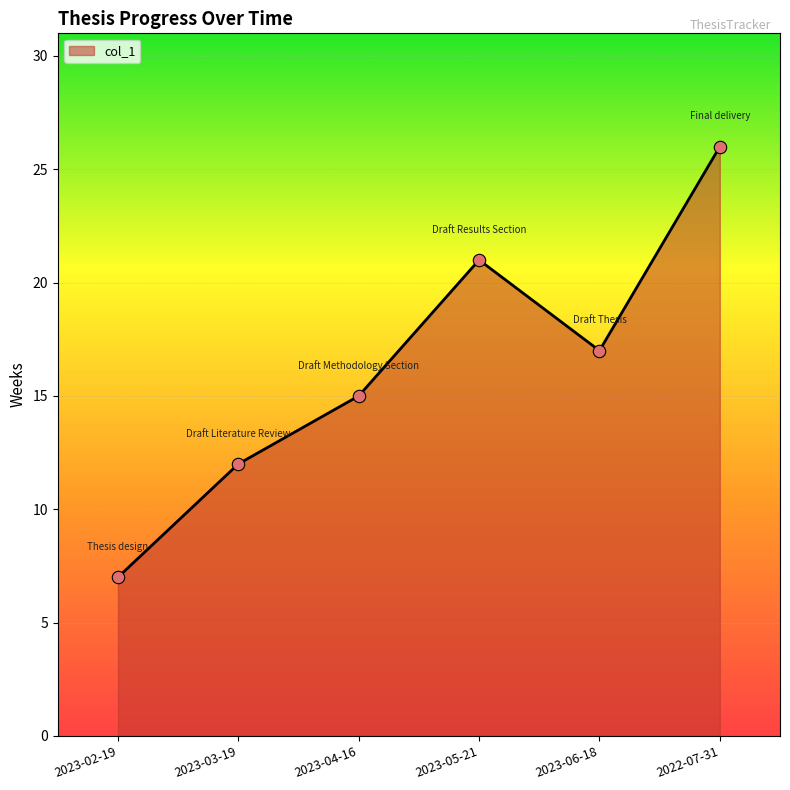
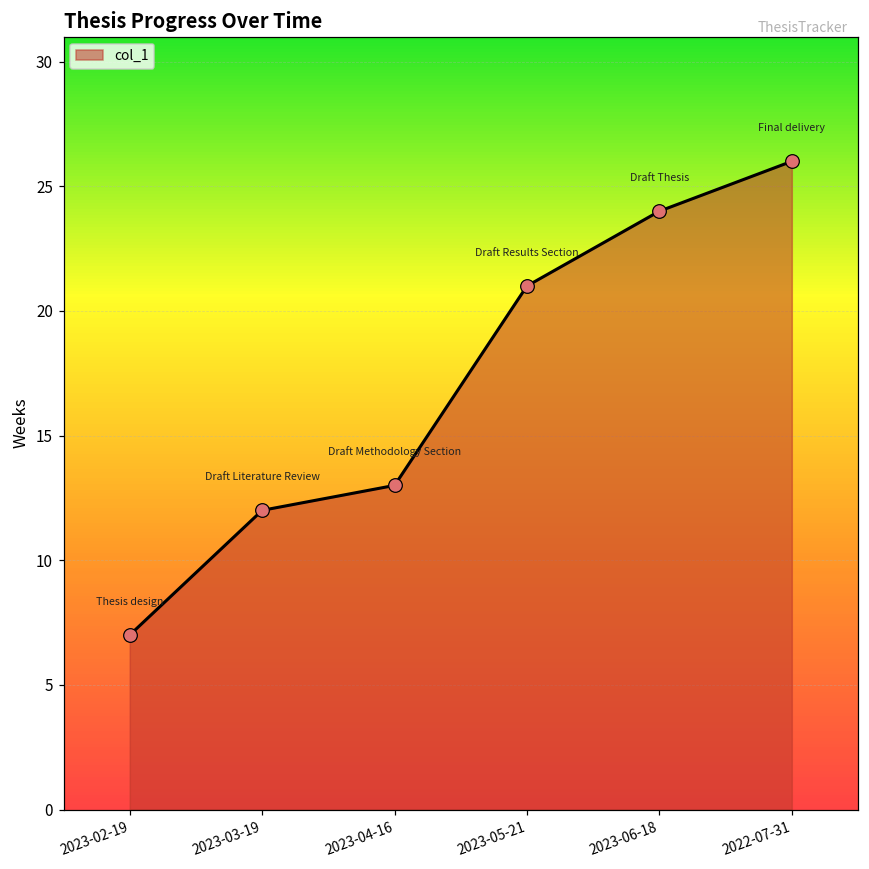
2023-04-16: 15 -> 13
2023-06-18: 17 -> 24
